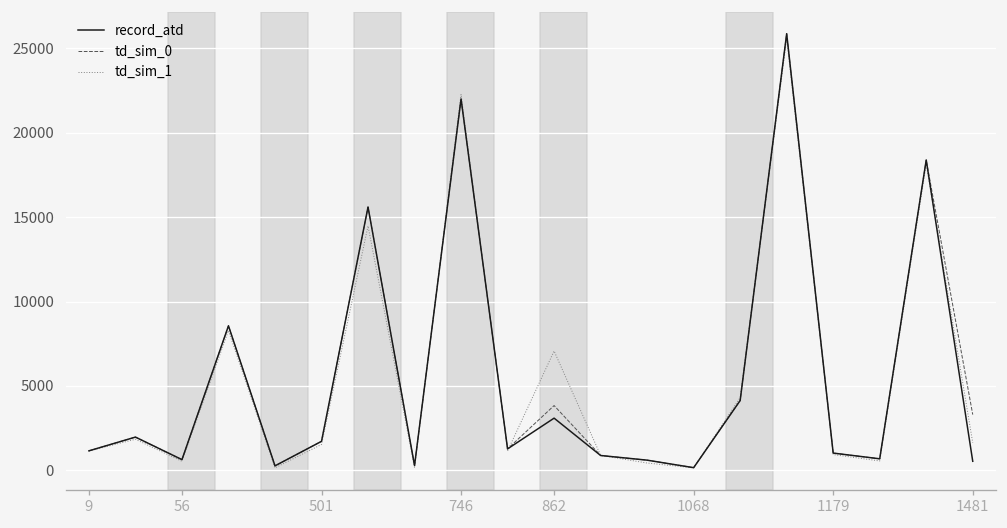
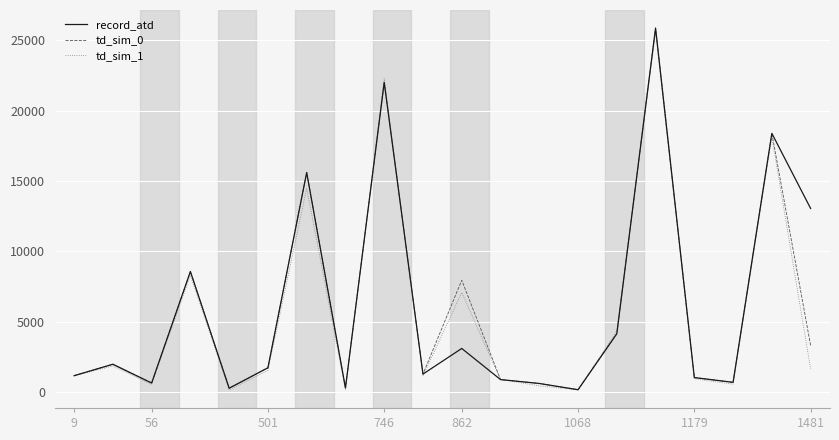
td_sim_0, 862: 3800 -> 7900
record_atd, 1481: 500 -> 13100
